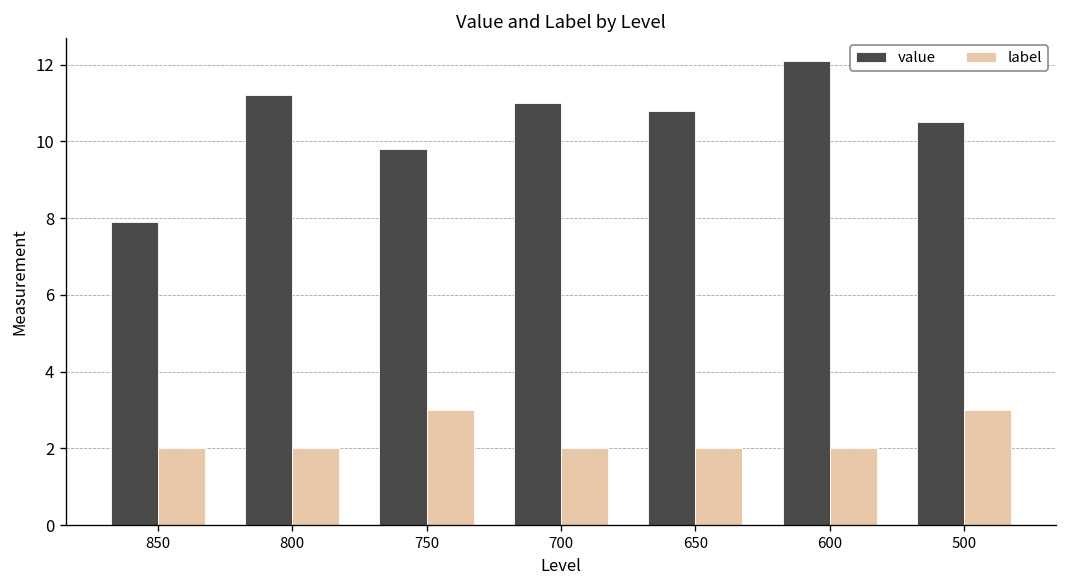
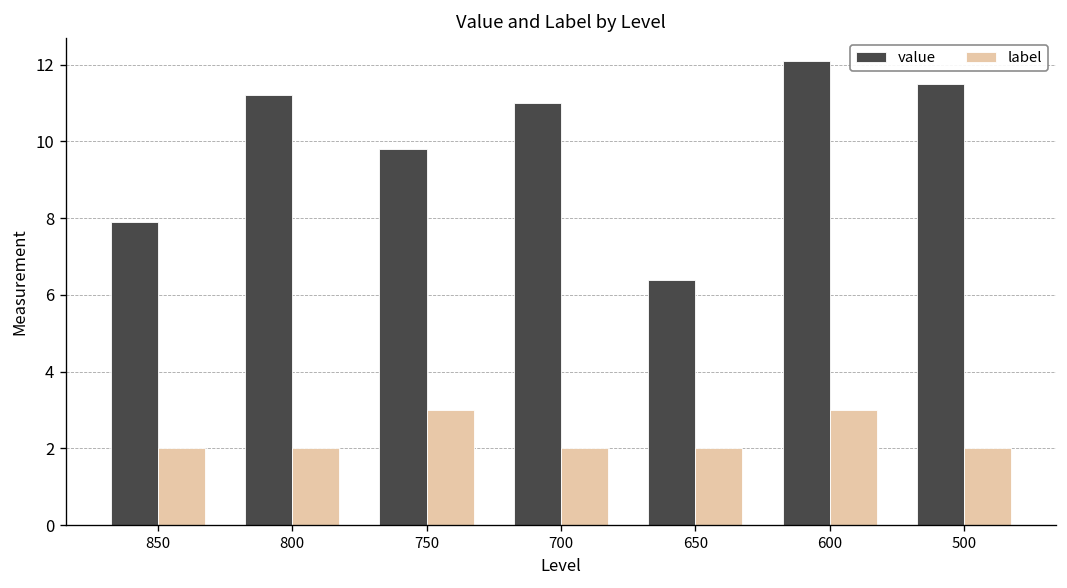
value, 650: 10.8 -> 6.4
label, 600: 2 -> 3
value, 500: 10.5 -> 11.5
label, 500: 3 -> 2
